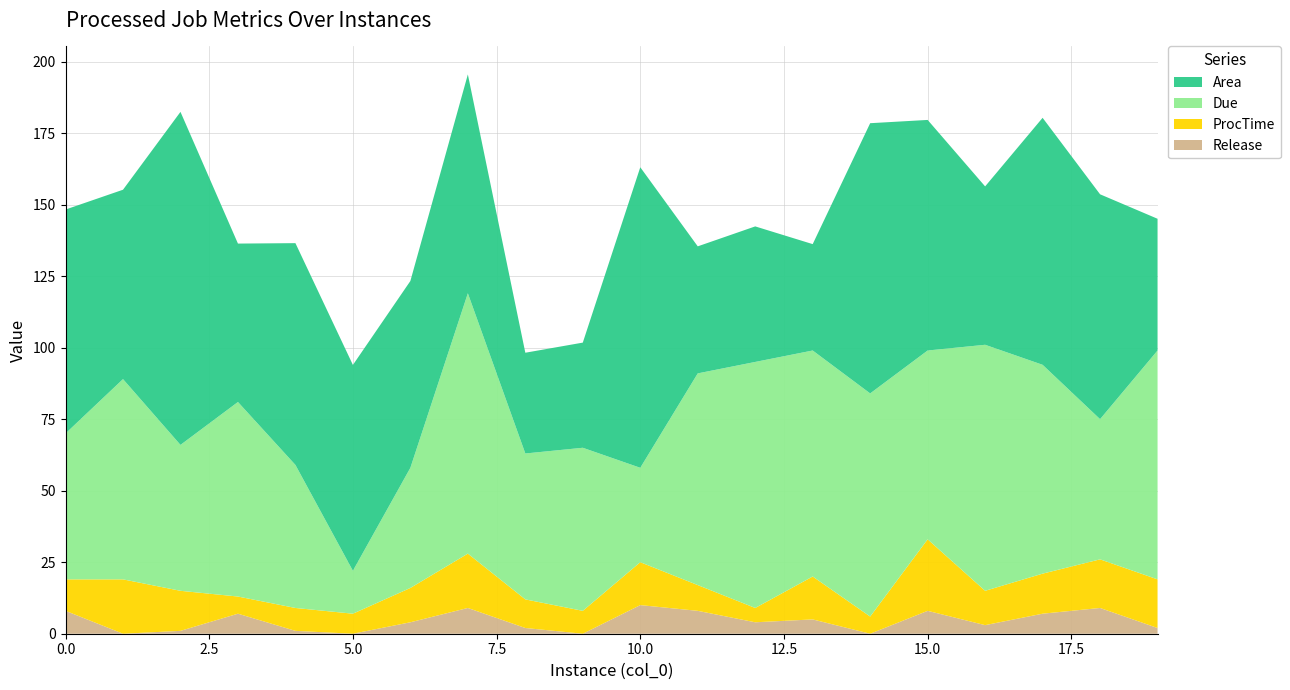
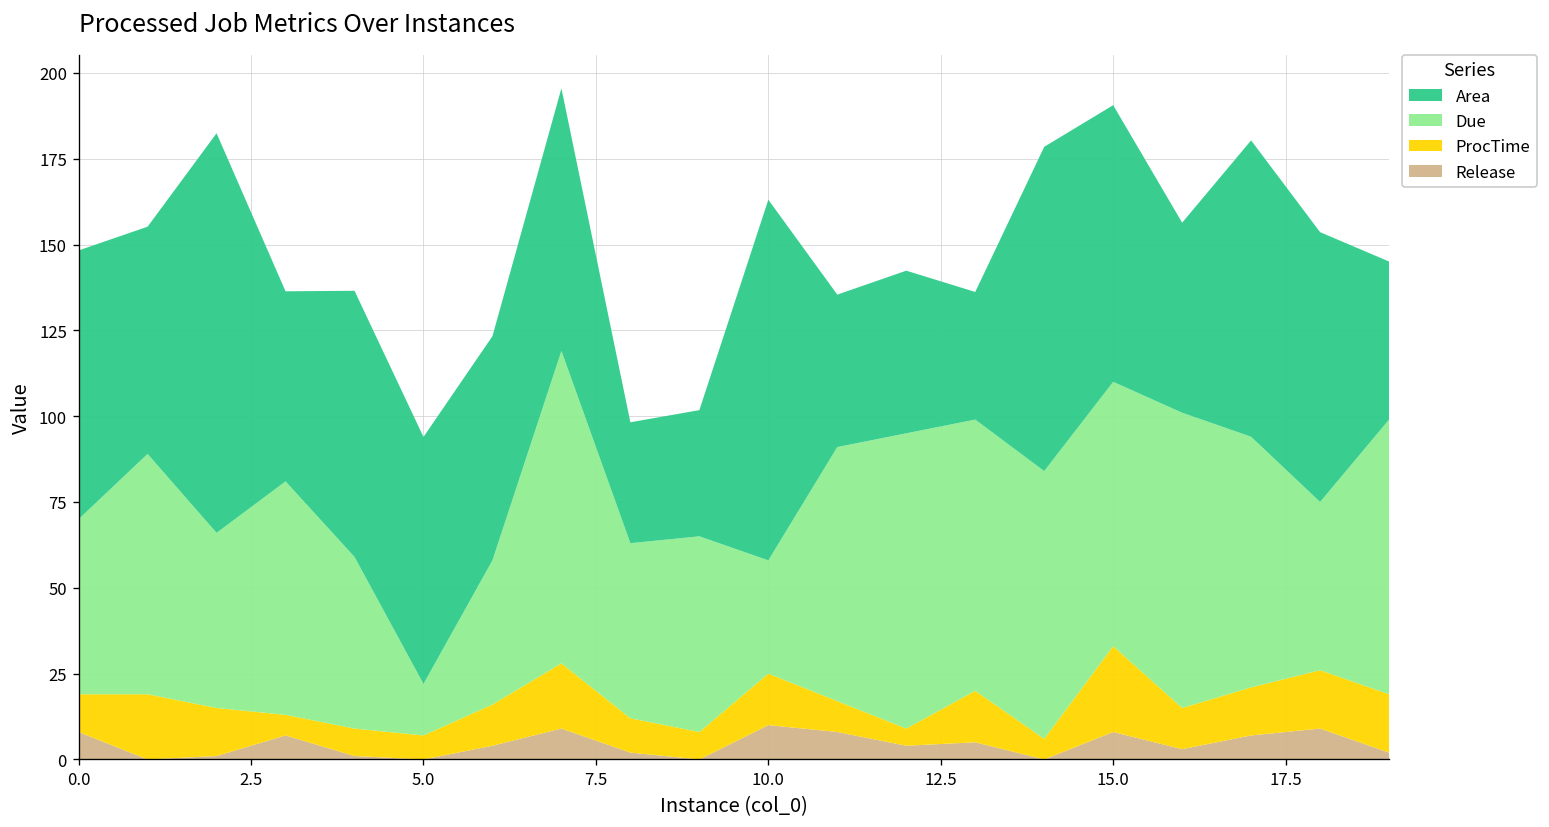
Due, 15.0: 66 -> 77
